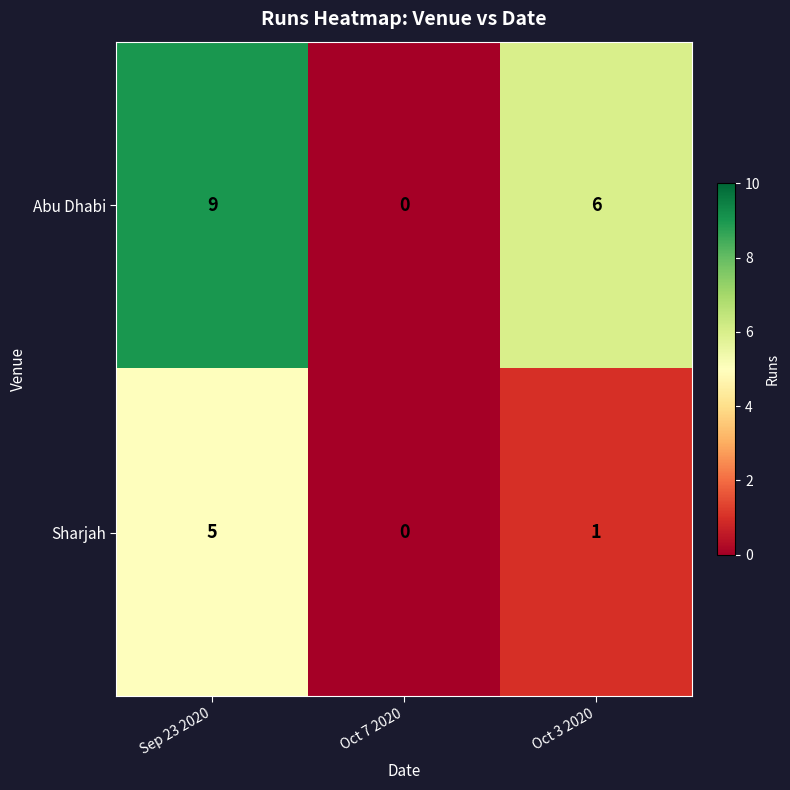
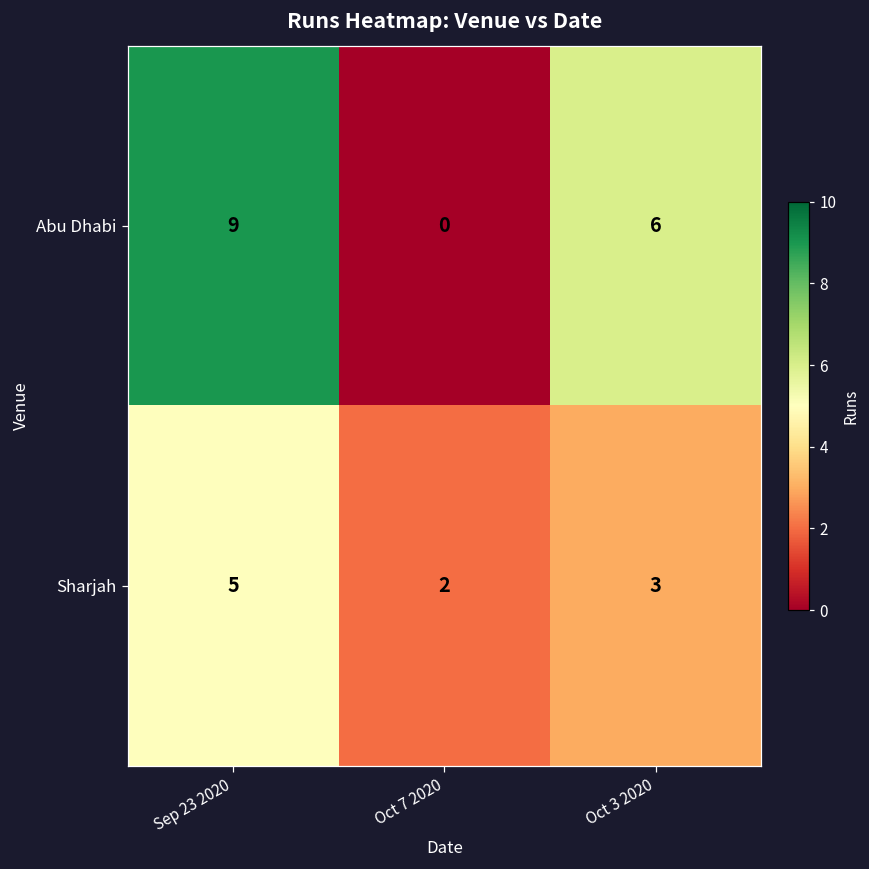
Sharjah, Oct 7 2020: 0 -> 2
Sharjah, Oct 3 2020: 1 -> 3
